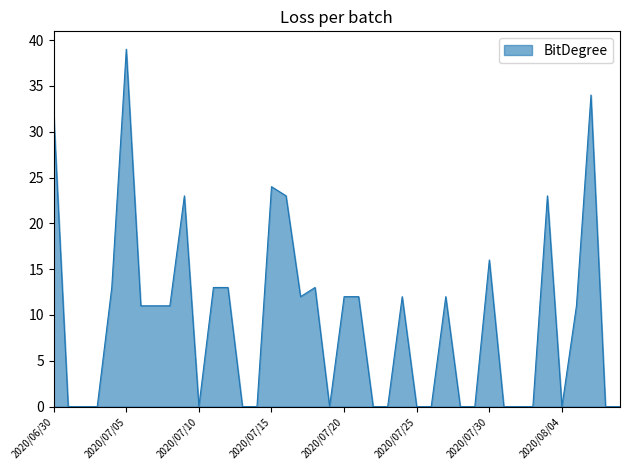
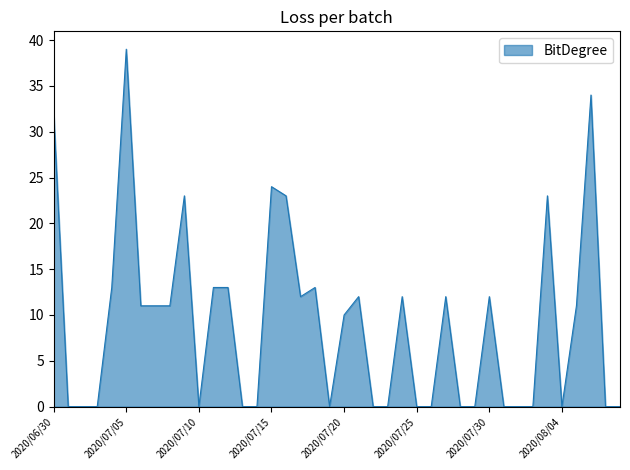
2020/07/20: 12 -> 10
2020/07/30: 16 -> 12
